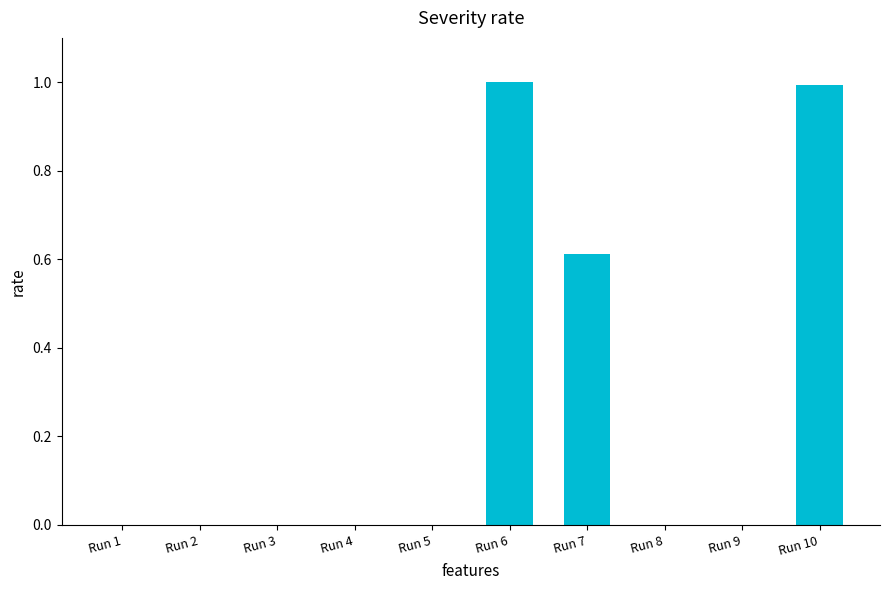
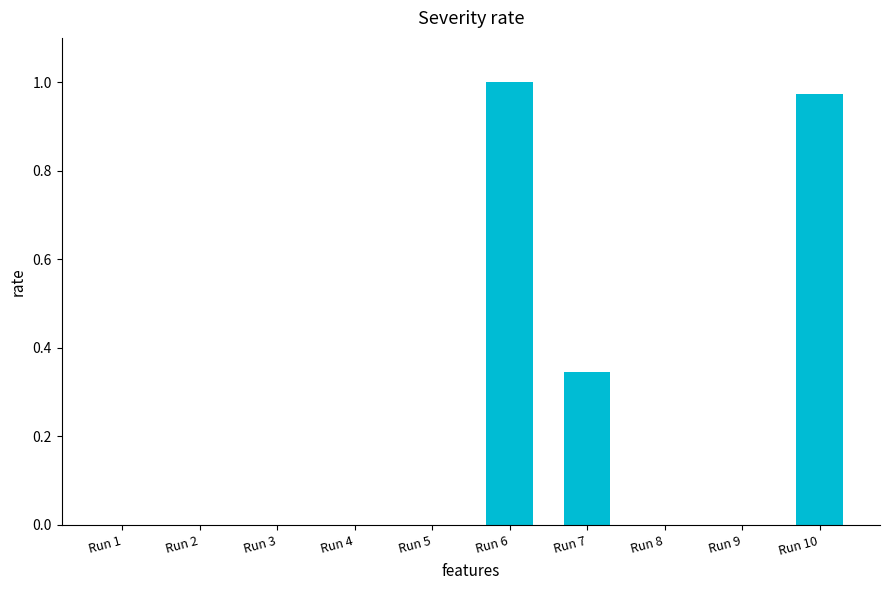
Run 7: 0.61 -> 0.34
Run 10: 0.99 -> 0.97
